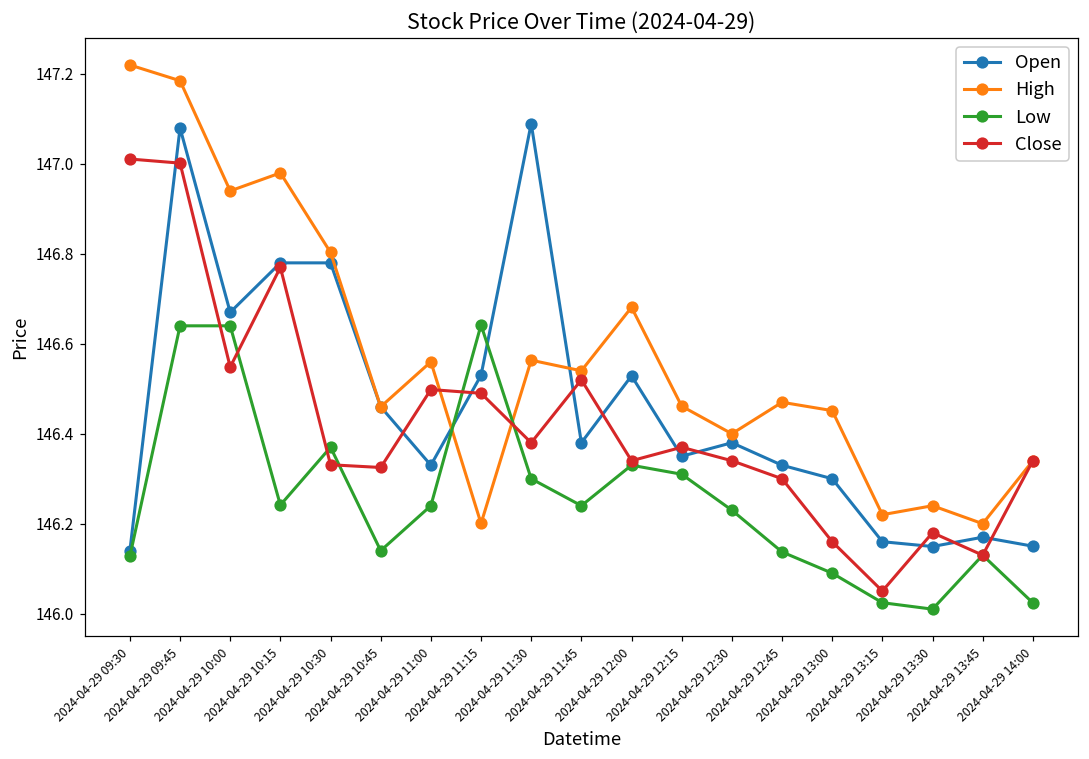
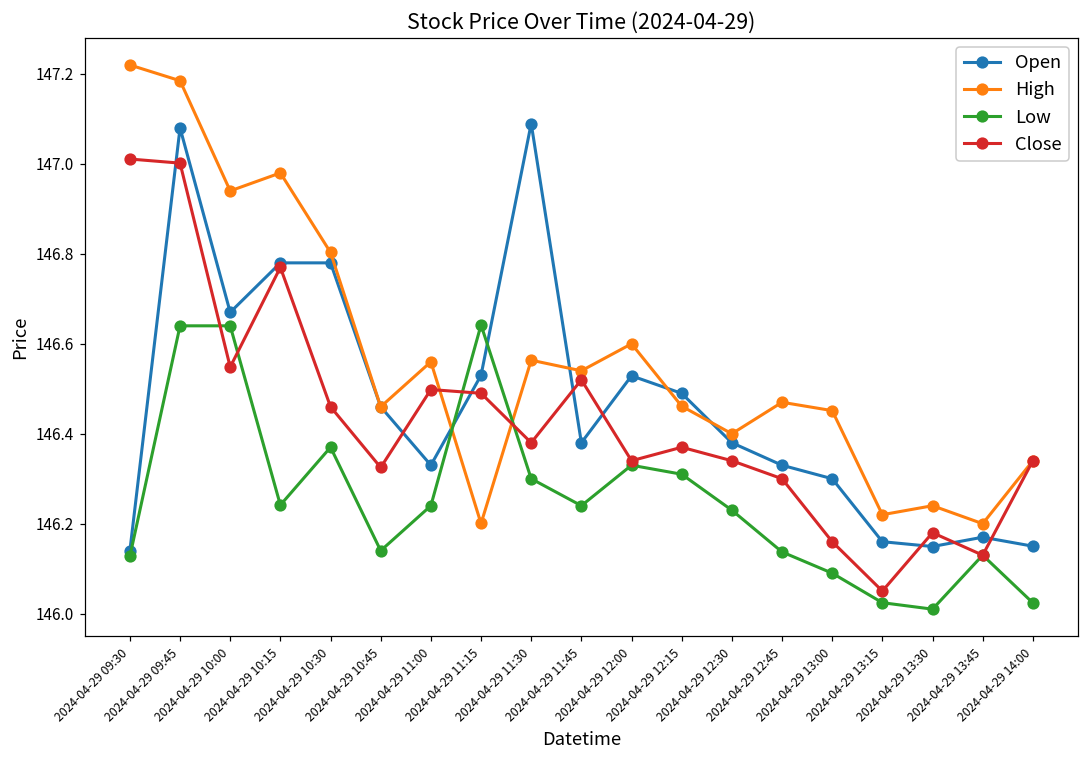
Close, 2024-04-29 10:30: 146.33 -> 146.46
High, 2024-04-29 12:00: 146.68 -> 146.60
Open, 2024-04-29 12:15: 146.35 -> 146.49
